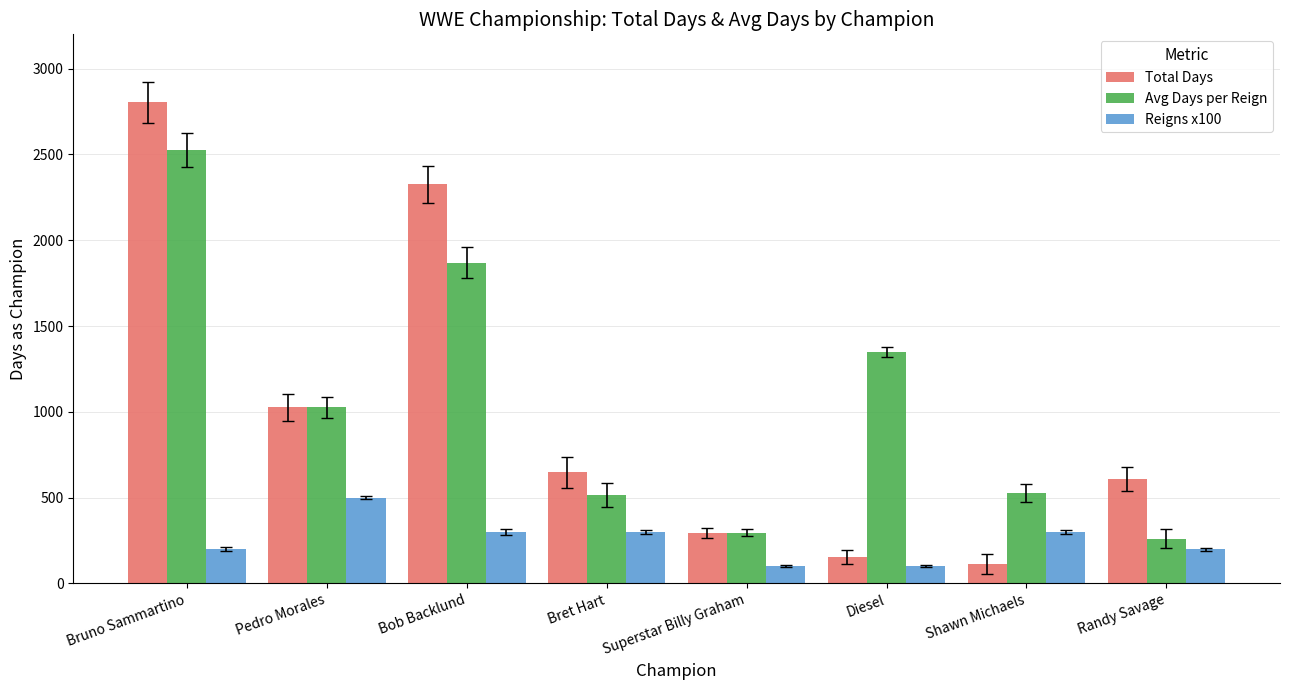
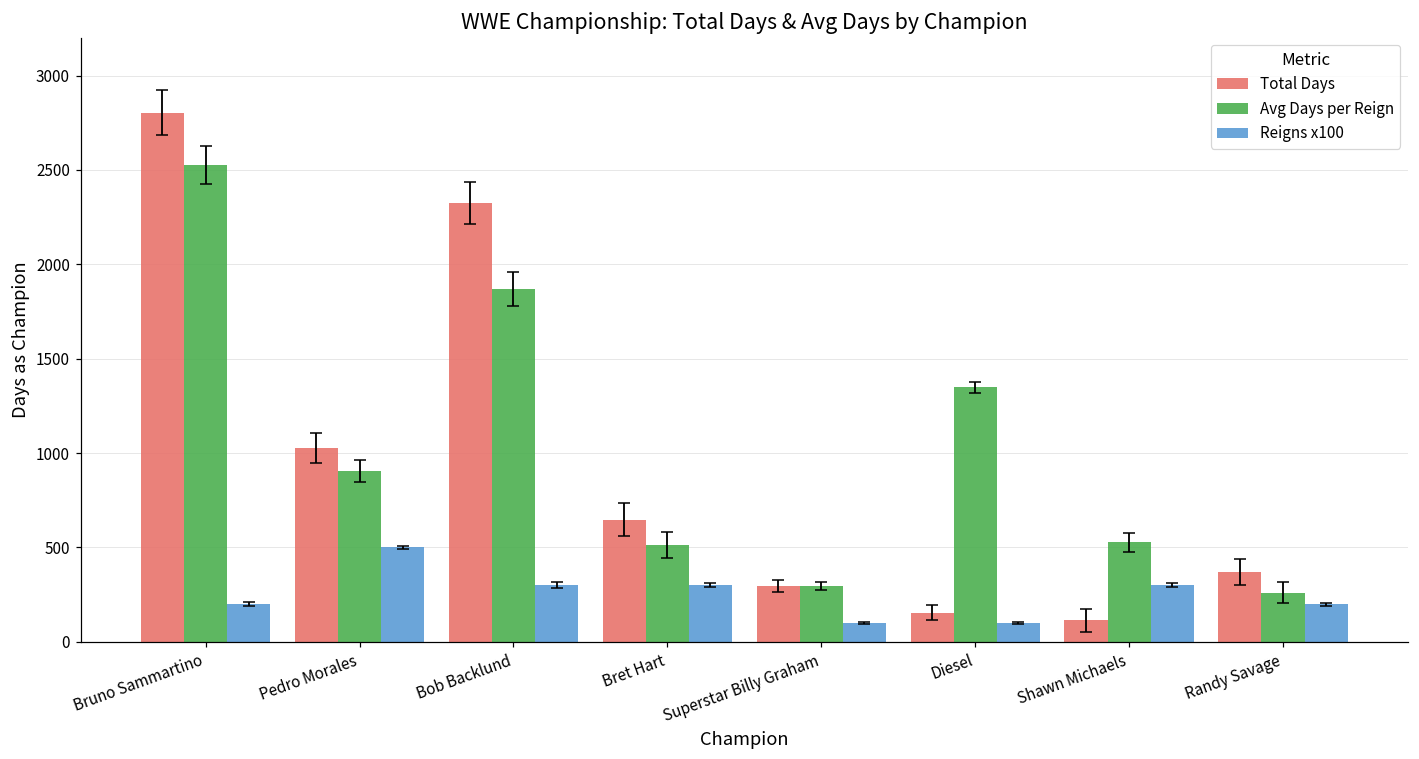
Avg Days per Reign, Pedro Morales: 1030 -> 910
Total Days, Randy Savage: 610 -> 370
